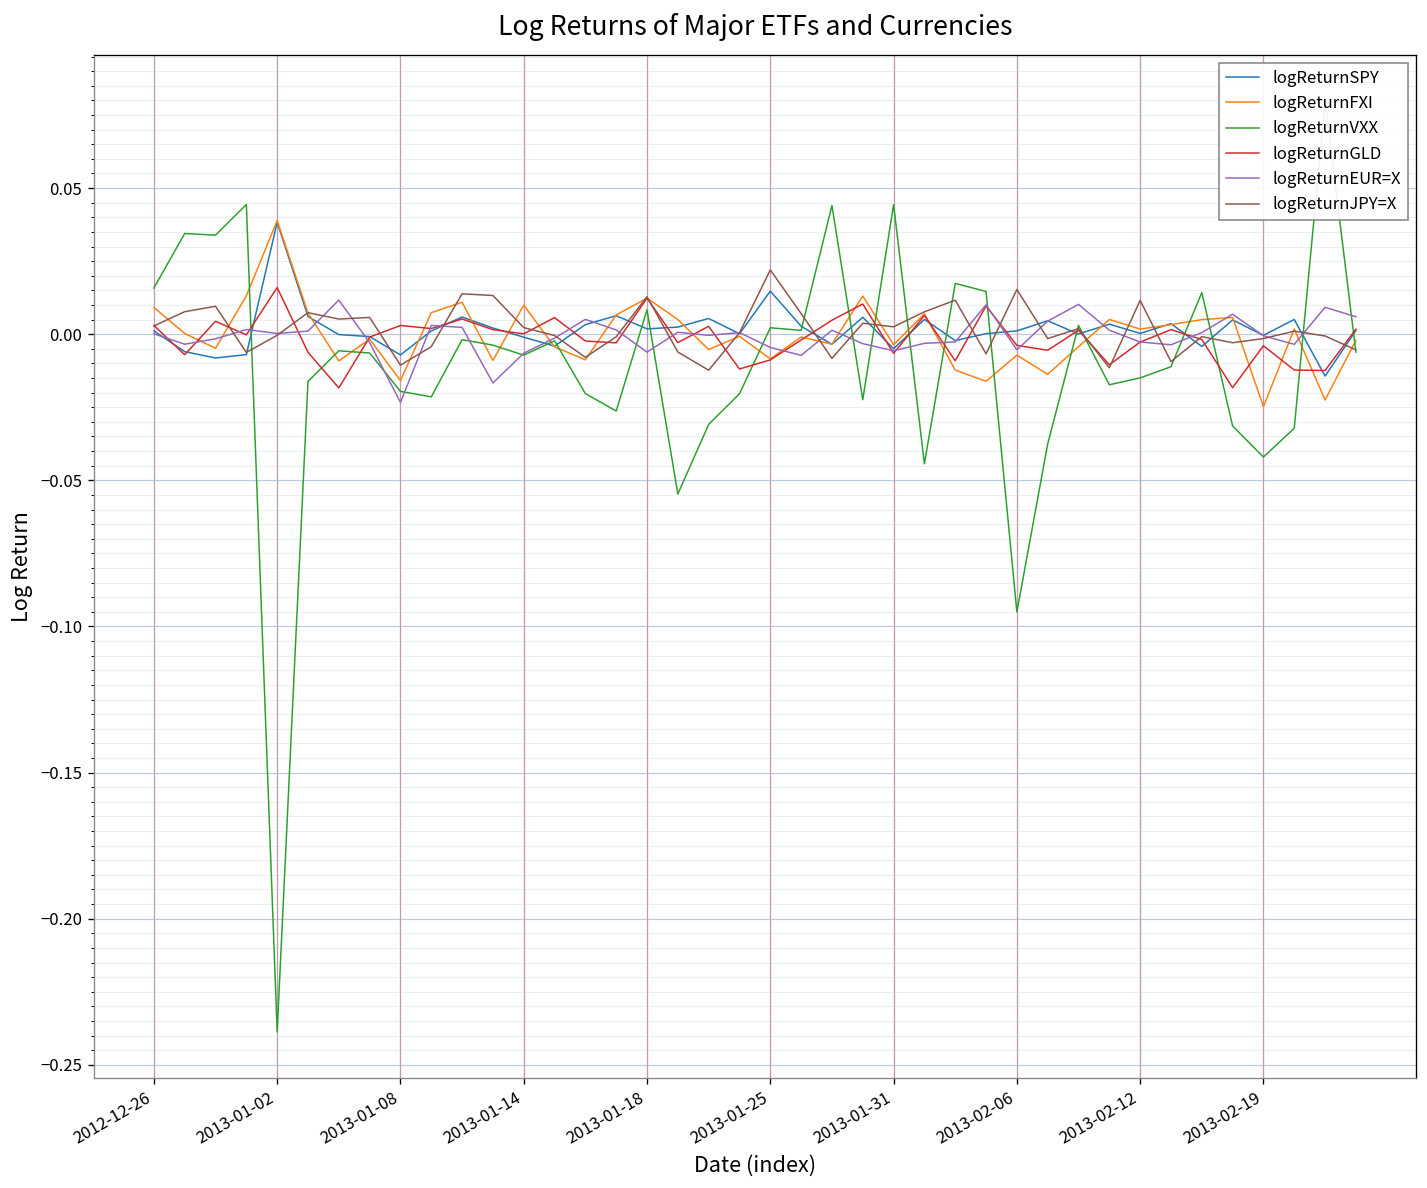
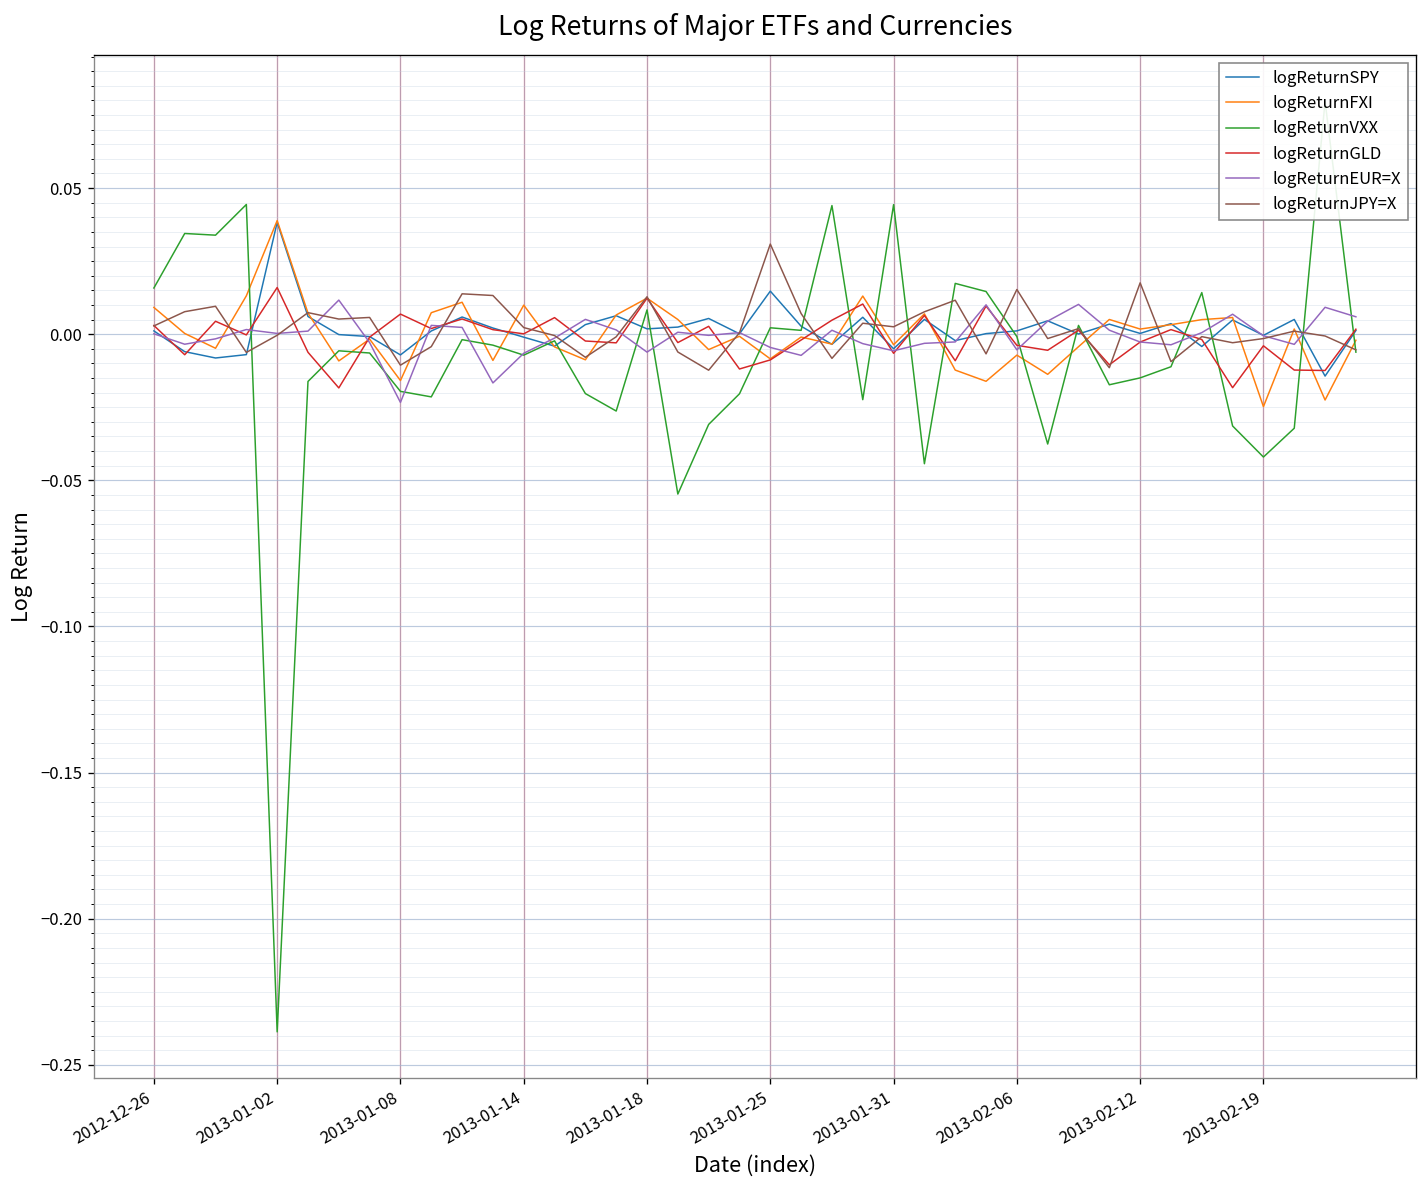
logReturnGLD, 2013-01-08: 0.003 -> 0.007
logReturnJPY=X, 2013-01-25: 0.022 -> 0.031
logReturnVXX, 2013-02-06: -0.095 -> -0.001
logReturnJPY=X, 2013-02-12: 0.012 -> 0.018
